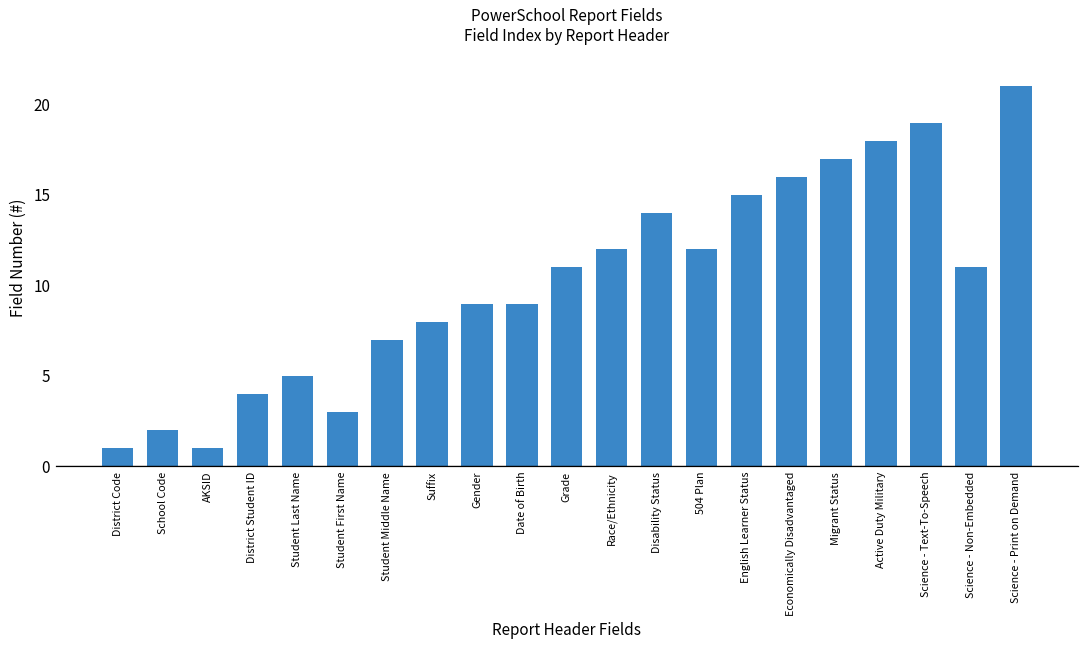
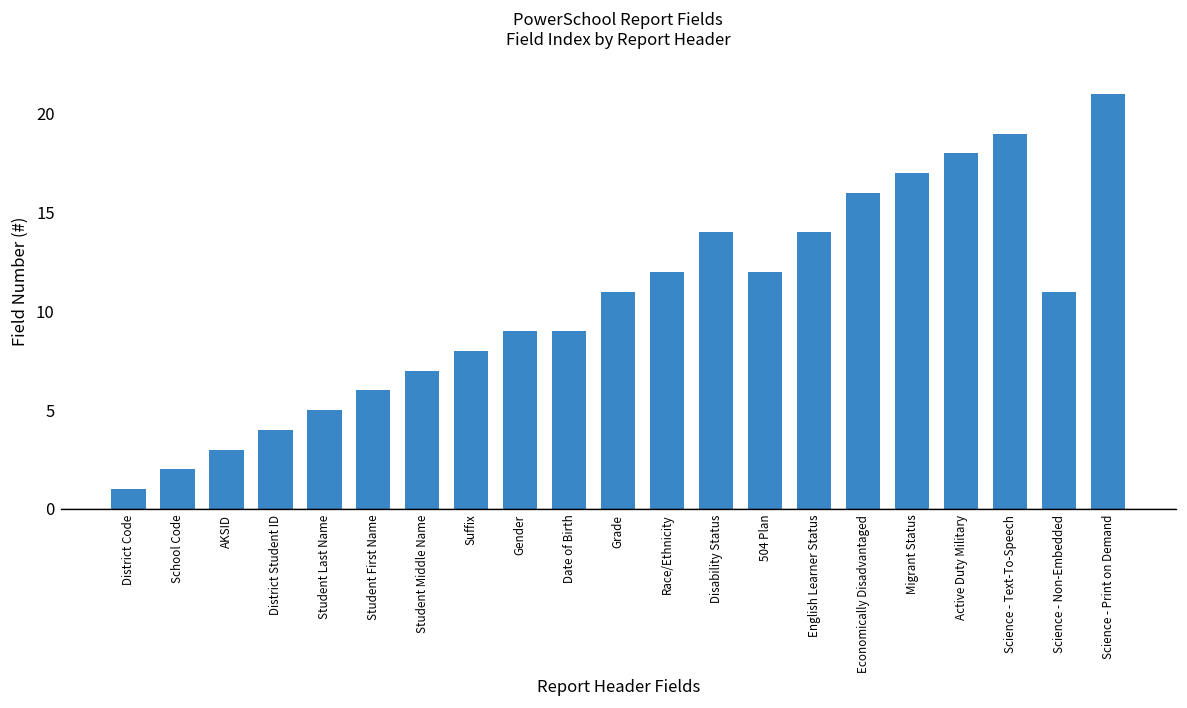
AKSID: 1 -> 3
Student First Name: 3 -> 6
English Learner Status: 15 -> 14
